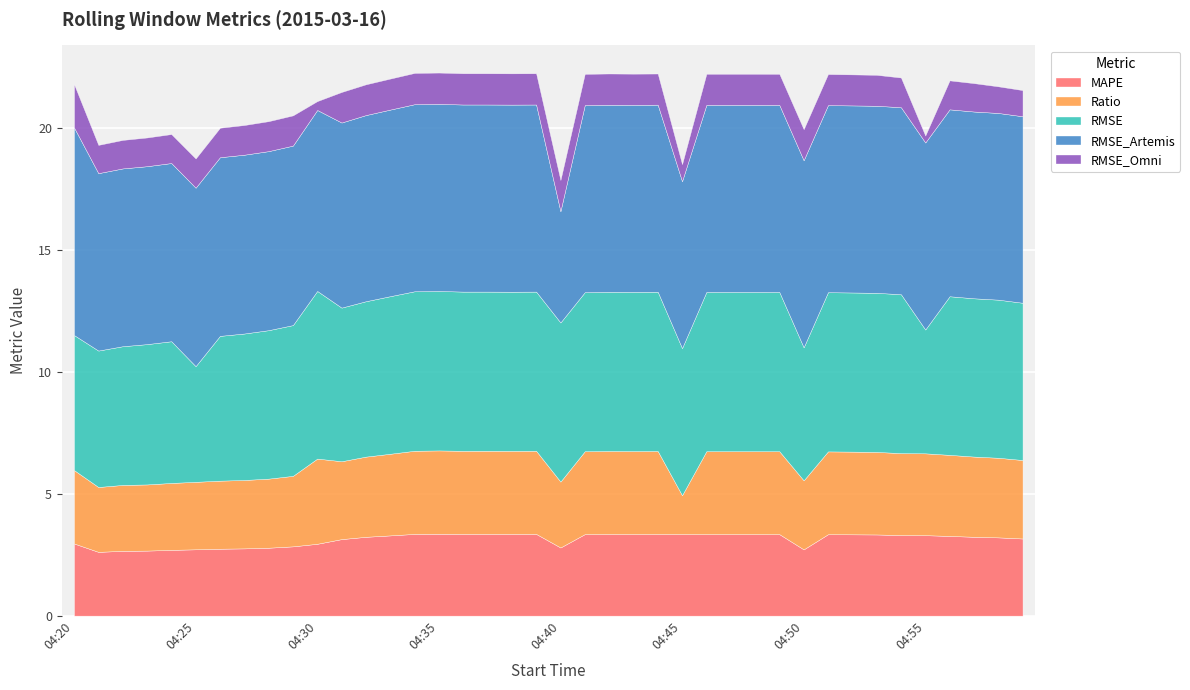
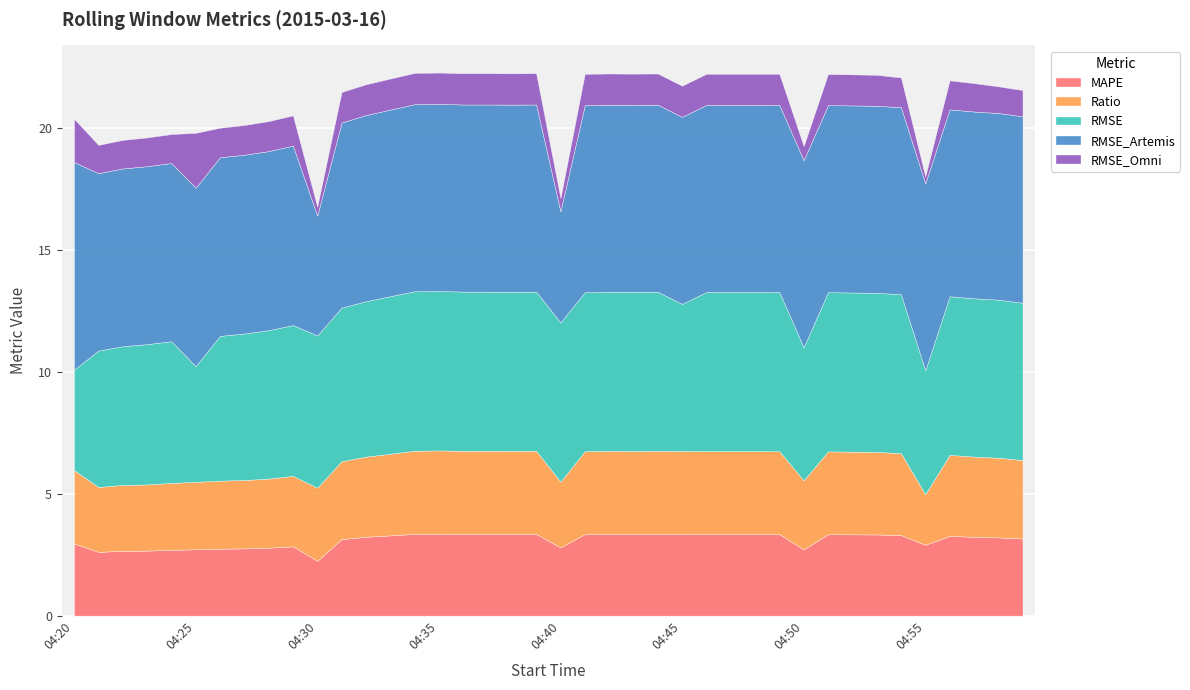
RMSE, 04:20: 5.5 -> 4.1
RMSE_Omni, 04:25: 1.2 -> 2.2
MAPE, 04:30: 2.9 -> 2.2
Ratio, 04:30: 3.5 -> 3.0
RMSE, 04:30: 6.9 -> 6.2
RMSE_Artemis, 04:30: 7.4 -> 4.9
RMSE_Omni, 04:40: 1.3 -> 0.5
Ratio, 04:45: 1.6 -> 3.4
RMSE_Artemis, 04:45: 6.8 -> 7.7
RMSE_Omni, 04:45: 0.7 -> 1.3
RMSE_Omni, 04:50: 1.3 -> 0.6
MAPE, 04:55: 3.3 -> 2.9
Ratio, 04:55: 3.4 -> 2.1
